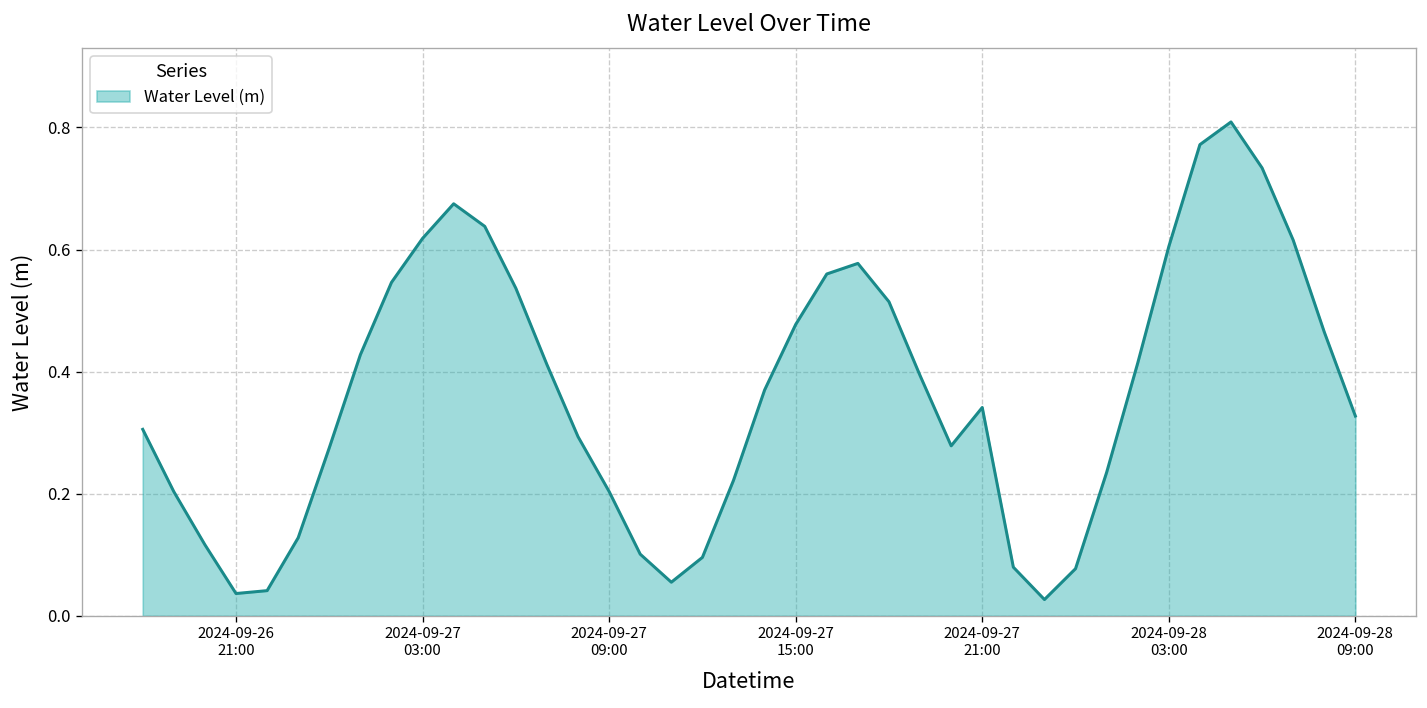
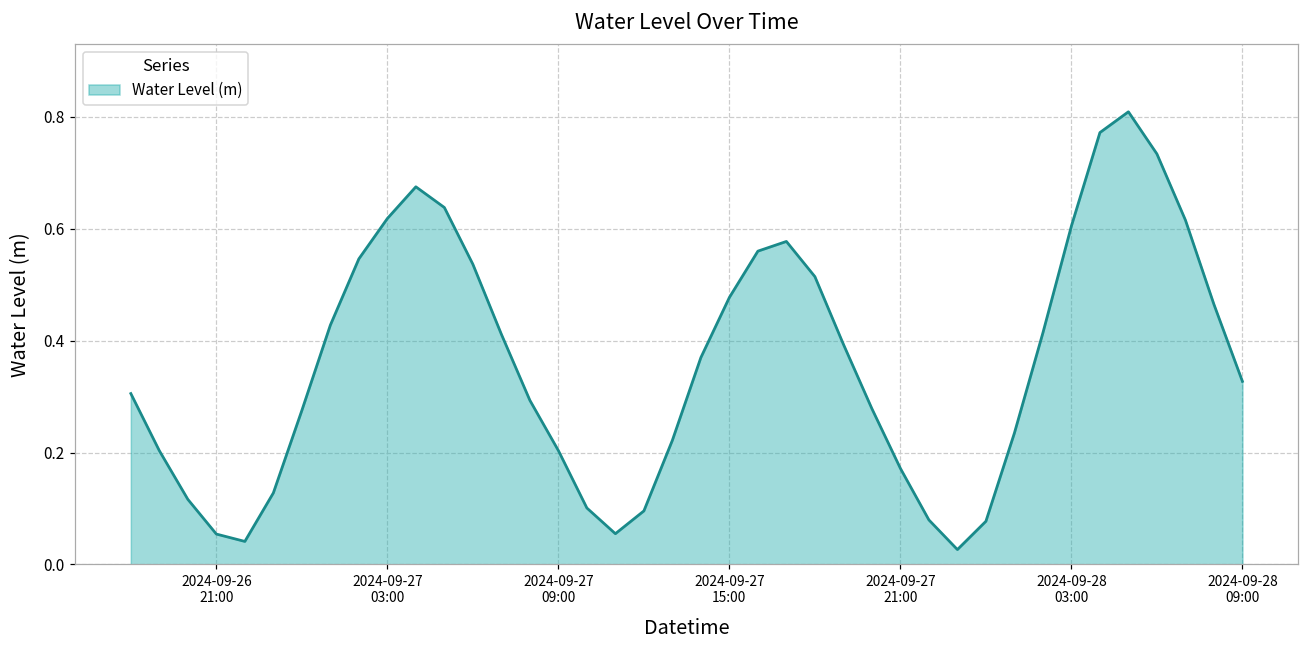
2024-09-26 21:00: 0.04 -> 0.05
2024-09-27 21:00: 0.34 -> 0.17
